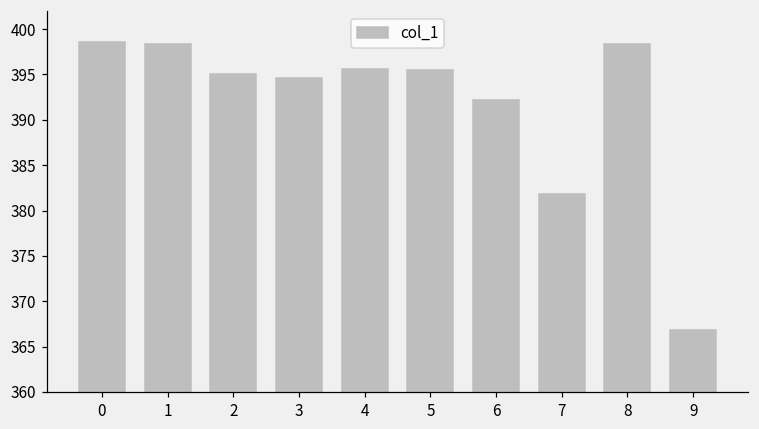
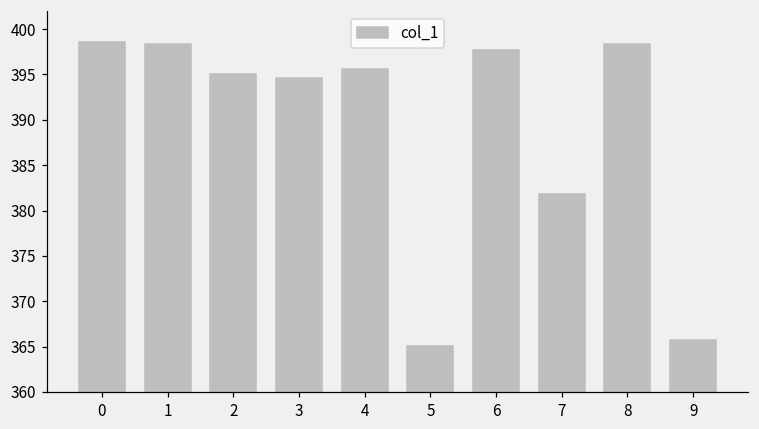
5: 395 -> 365
6: 392 -> 398
9: 367 -> 366
